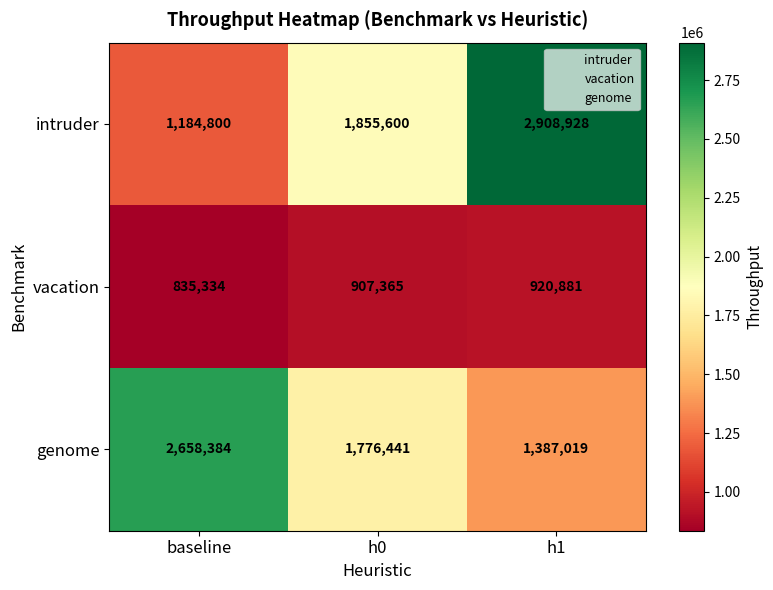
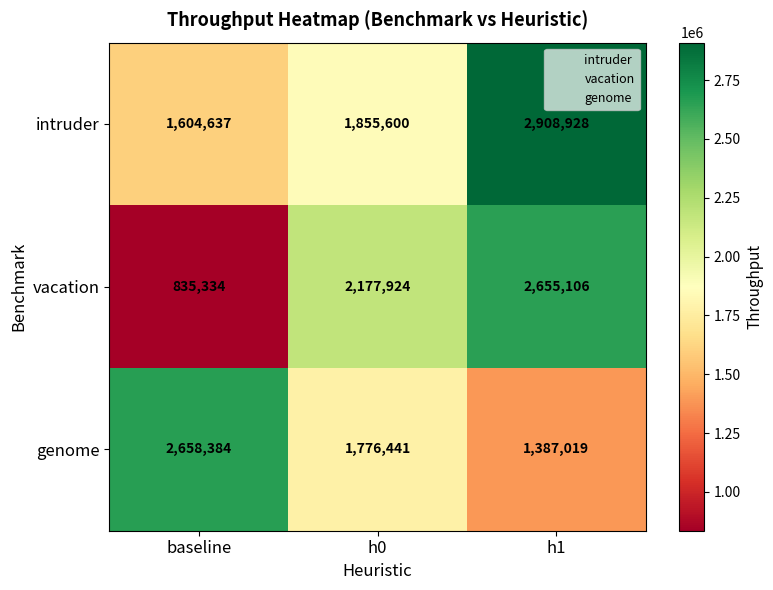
intruder, baseline: 1,184,800 -> 1,604,637
vacation, h0: 907,365 -> 2,177,924
vacation, h1: 920,881 -> 2,655,106
